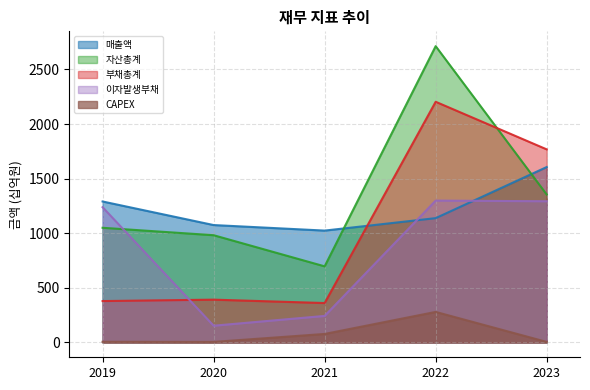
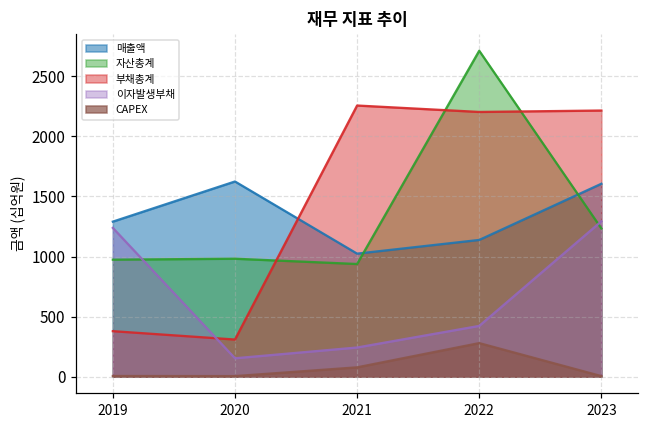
자산총계, 2019: 1050 -> 970
매출액, 2020: 1080 -> 1620
부채총계, 2020: 390 -> 310
자산총계, 2021: 700 -> 940
부채총계, 2021: 360 -> 2260
이자발생부채, 2022: 1300 -> 420
자산총계, 2023: 1350 -> 1230
부채총계, 2023: 1770 -> 2220
